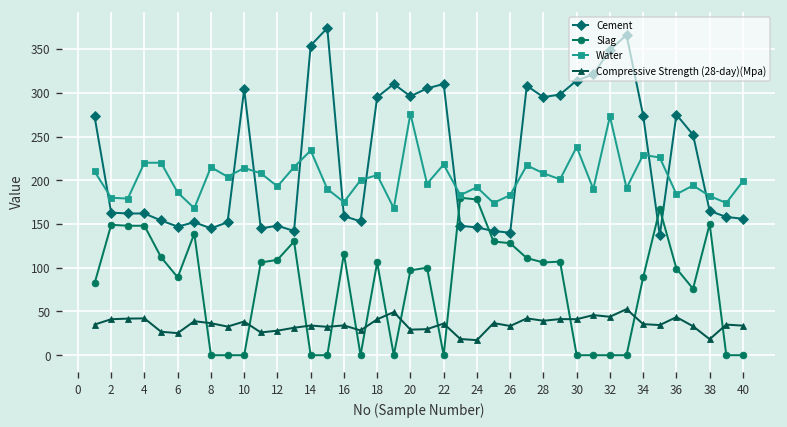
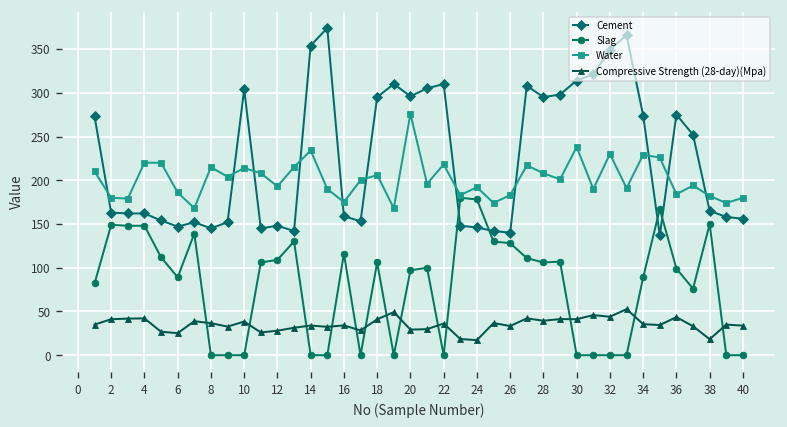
Water, 32: 270 -> 230
Water, 40: 200 -> 180
